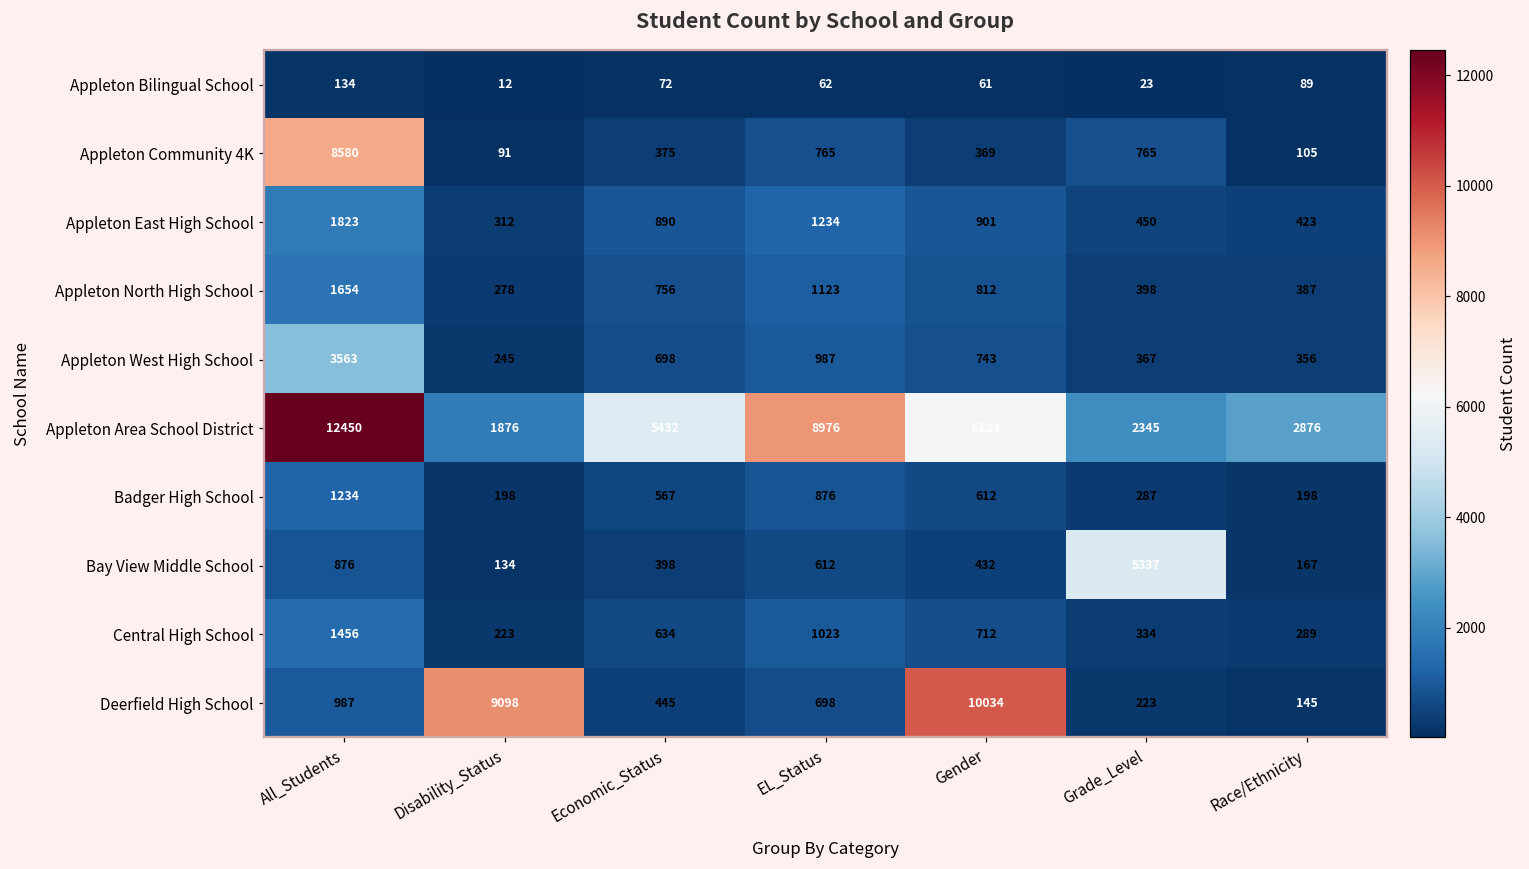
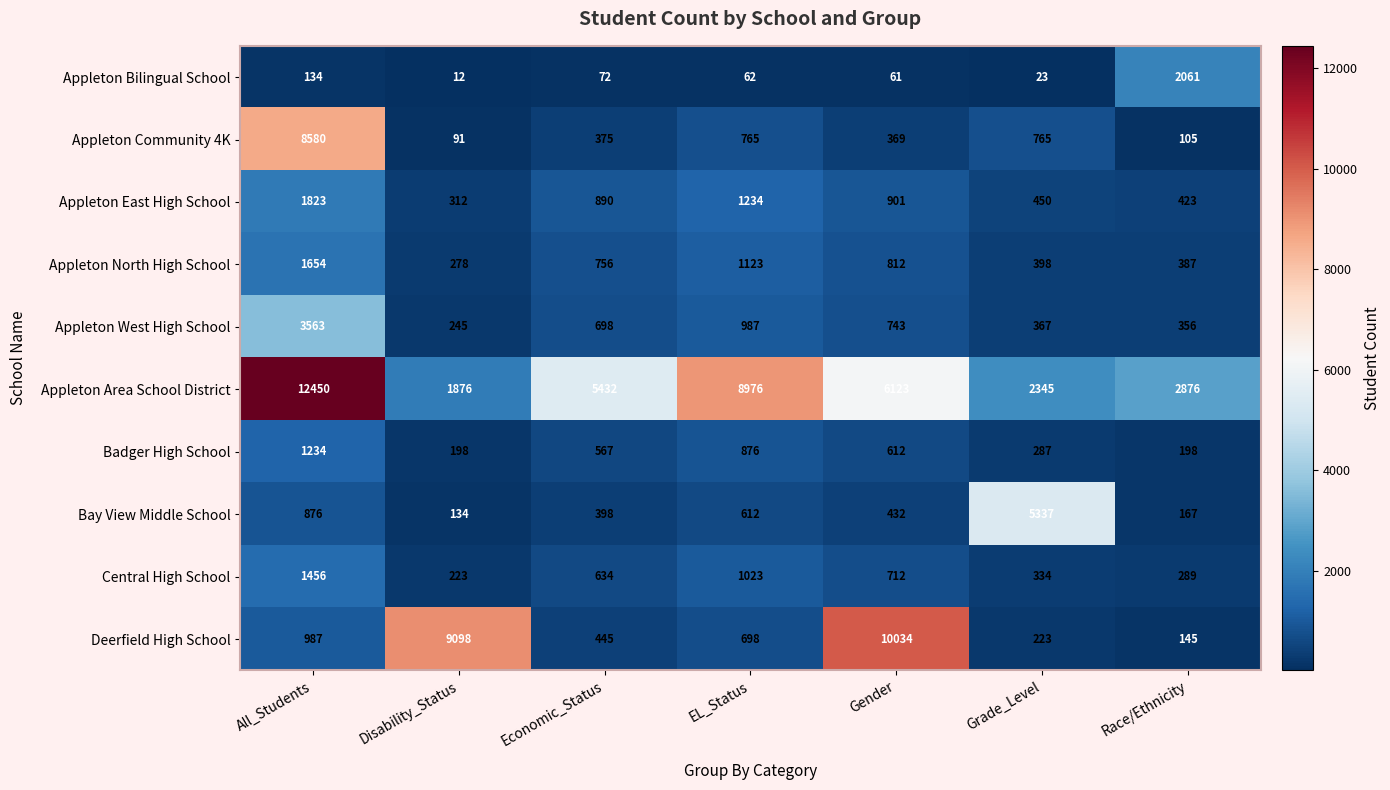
Appleton Bilingual School, Race/Ethnicity: 89 -> 2061
